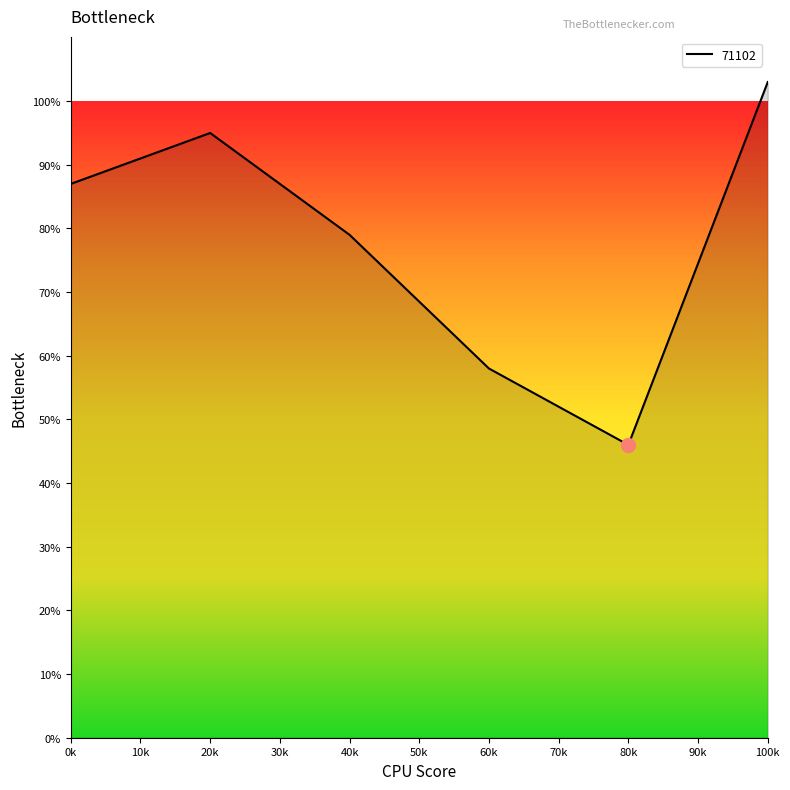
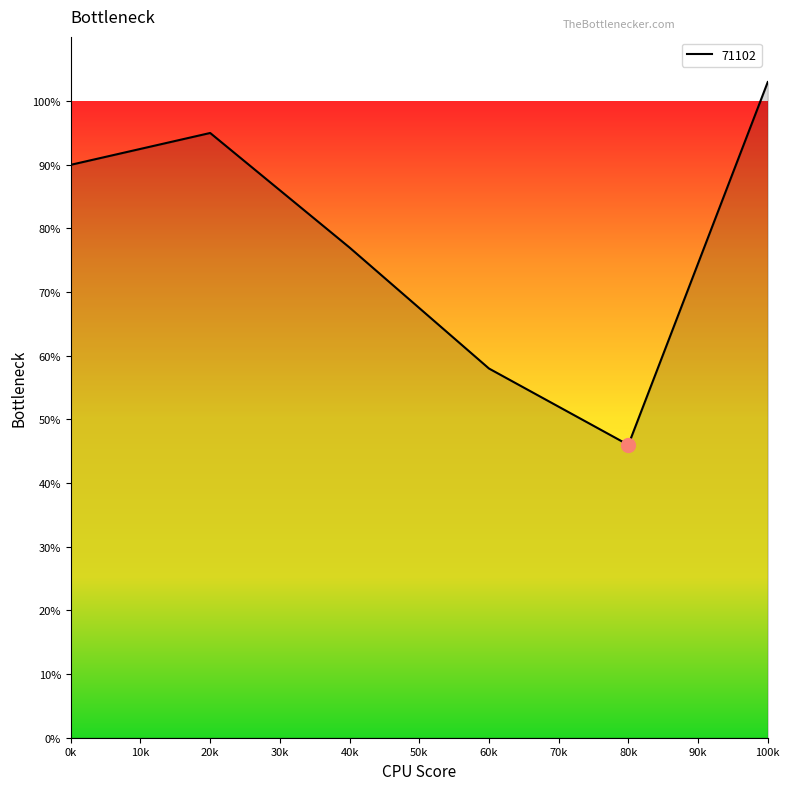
71102, 0k: 87% -> 90%
71102, 40k: 79% -> 77%
